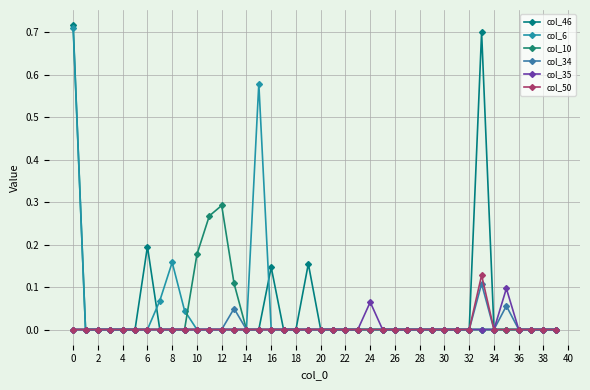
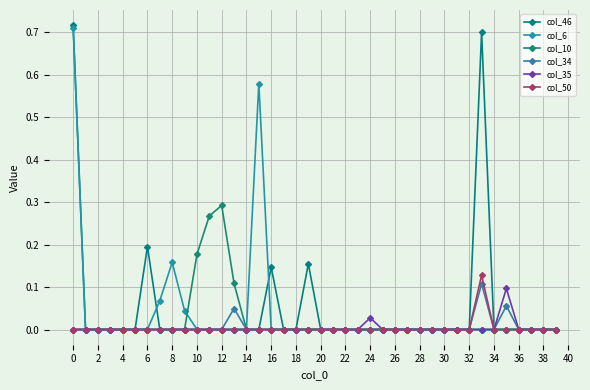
col_35, 24: 0.06 -> 0.03
